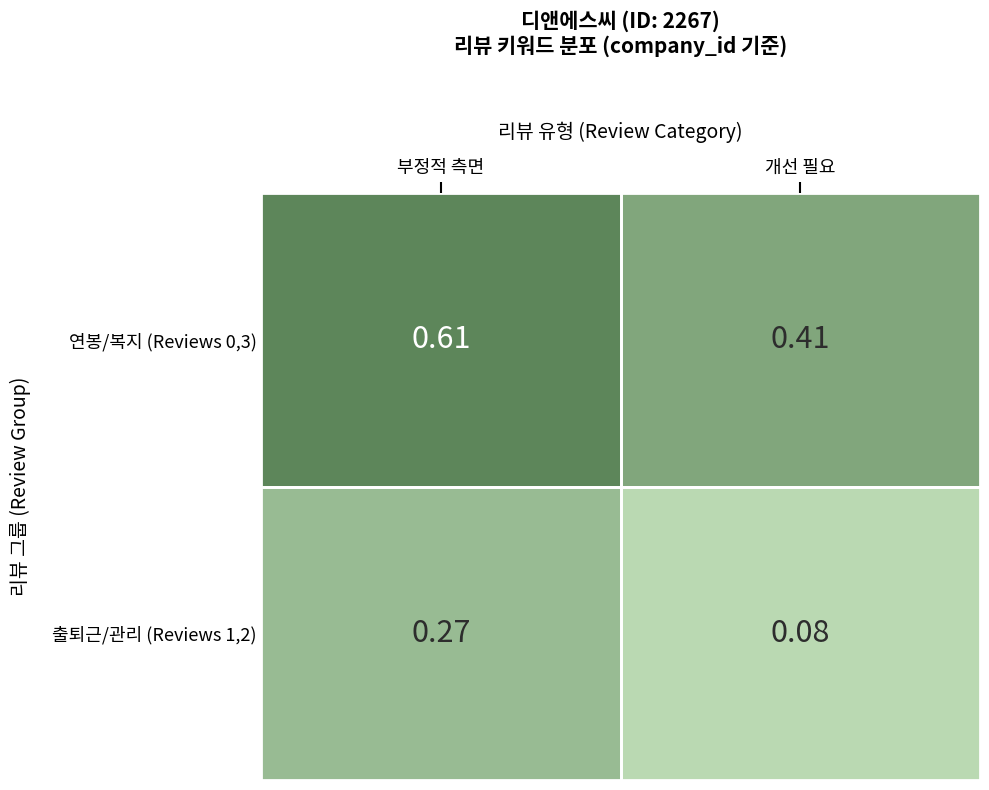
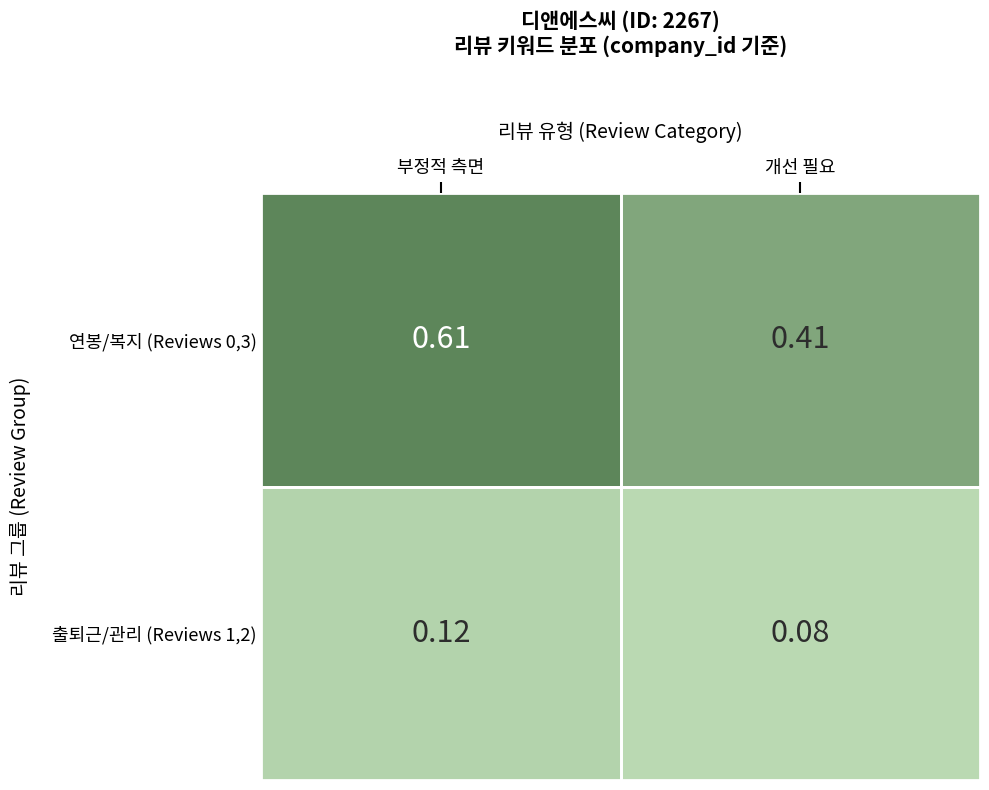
출퇴근/관리 (Reviews 1,2), 부정적 측면: 0.27 -> 0.12
